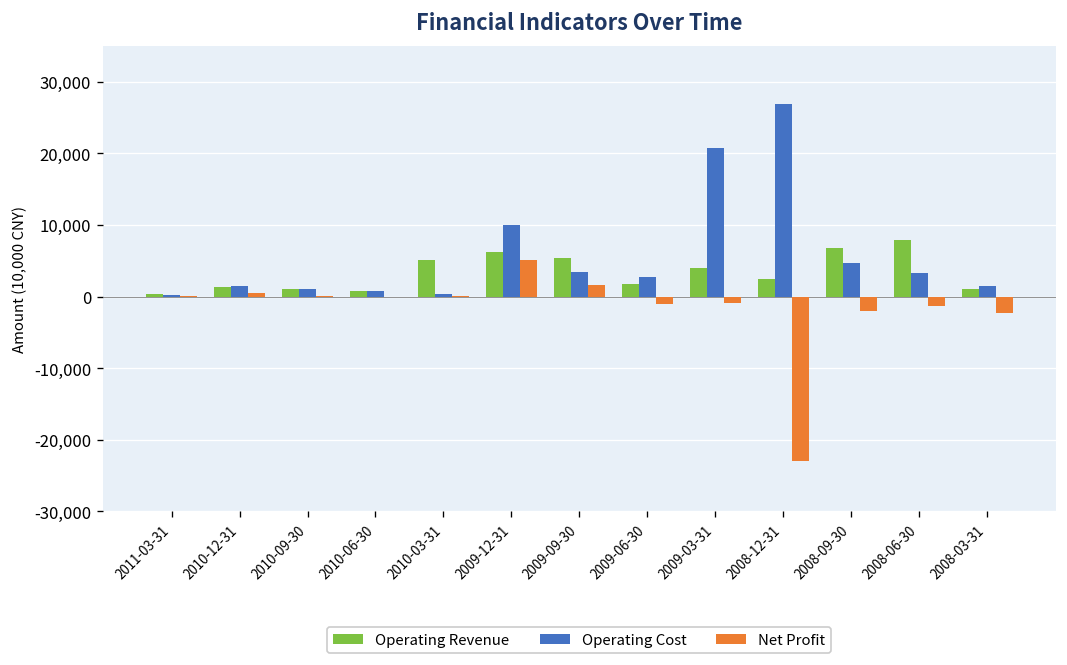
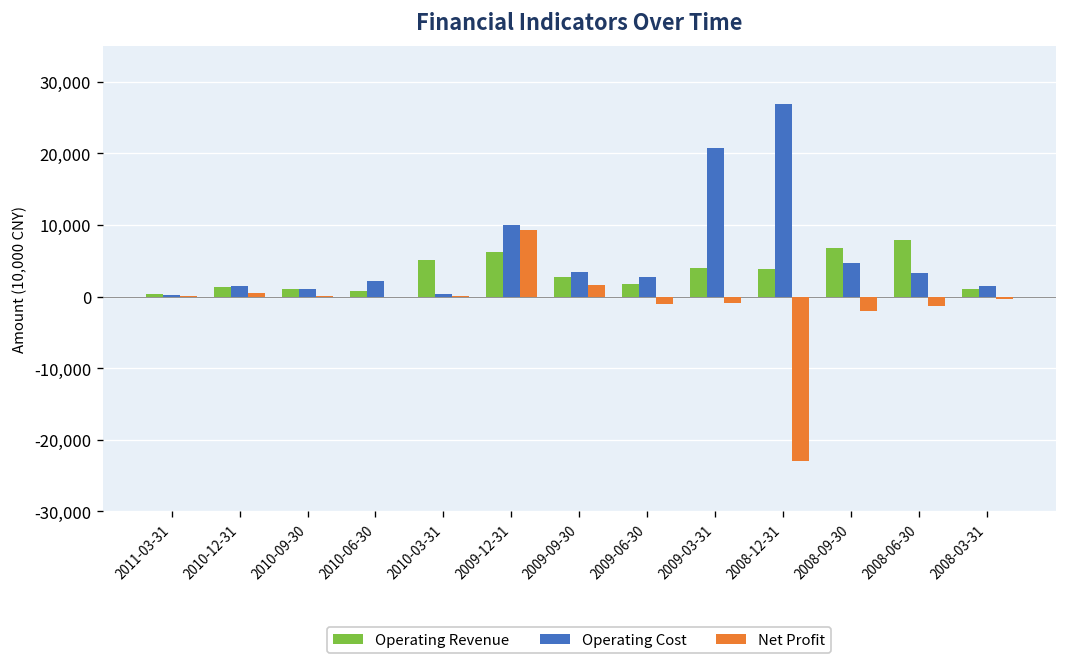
Operating Cost, 2010-06-30: 1,000 -> 2,000
Net Profit, 2009-12-31: 5,000 -> 9,000
Operating Revenue, 2009-09-30: 5,000 -> 3,000
Operating Revenue, 2008-12-31: 2,000 -> 4,000
Net Profit, 2008-03-31: -2,000 -> 0
